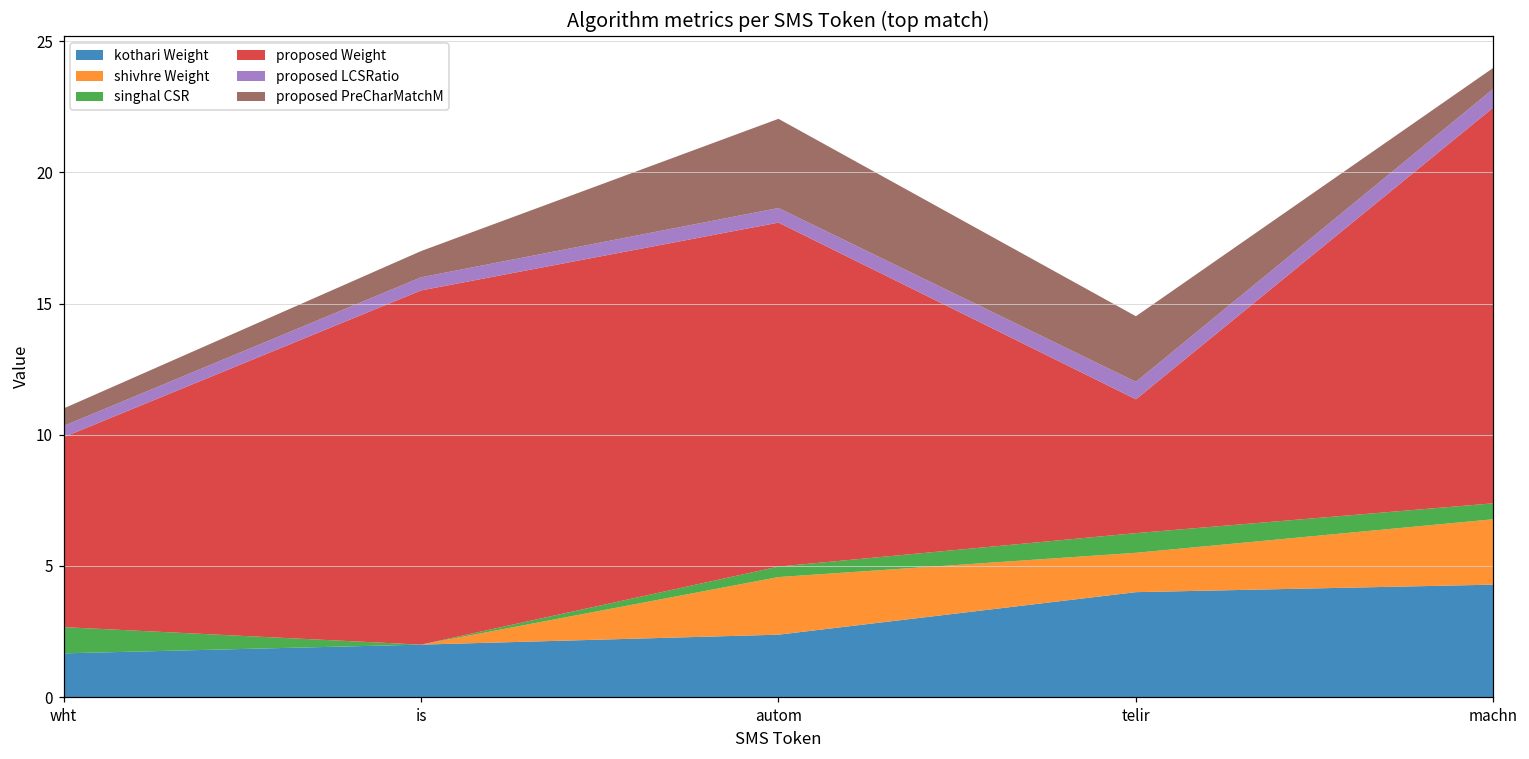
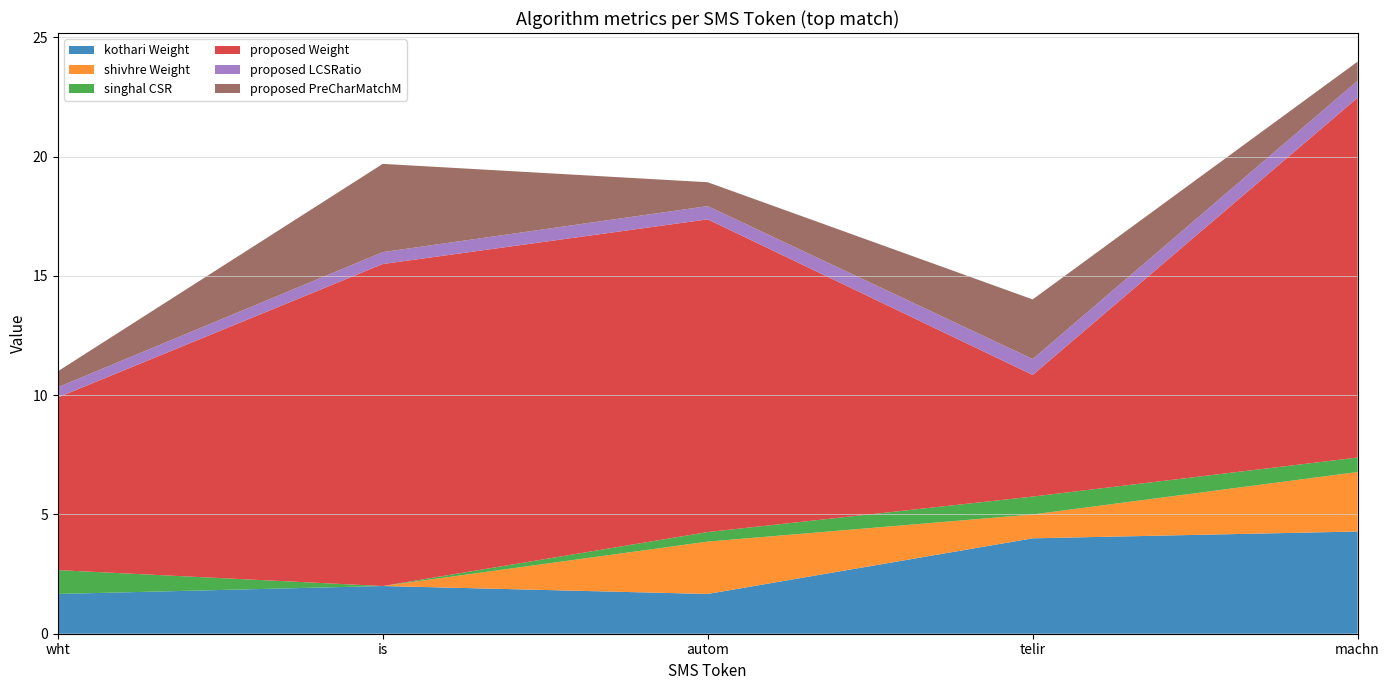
proposed PreCharMatchM, is: 1.0 -> 3.7
kothari Weight, autom: 2.4 -> 1.7
proposed PreCharMatchM, autom: 3.4 -> 1.0
shivhre Weight, telir: 1.5 -> 1.0
